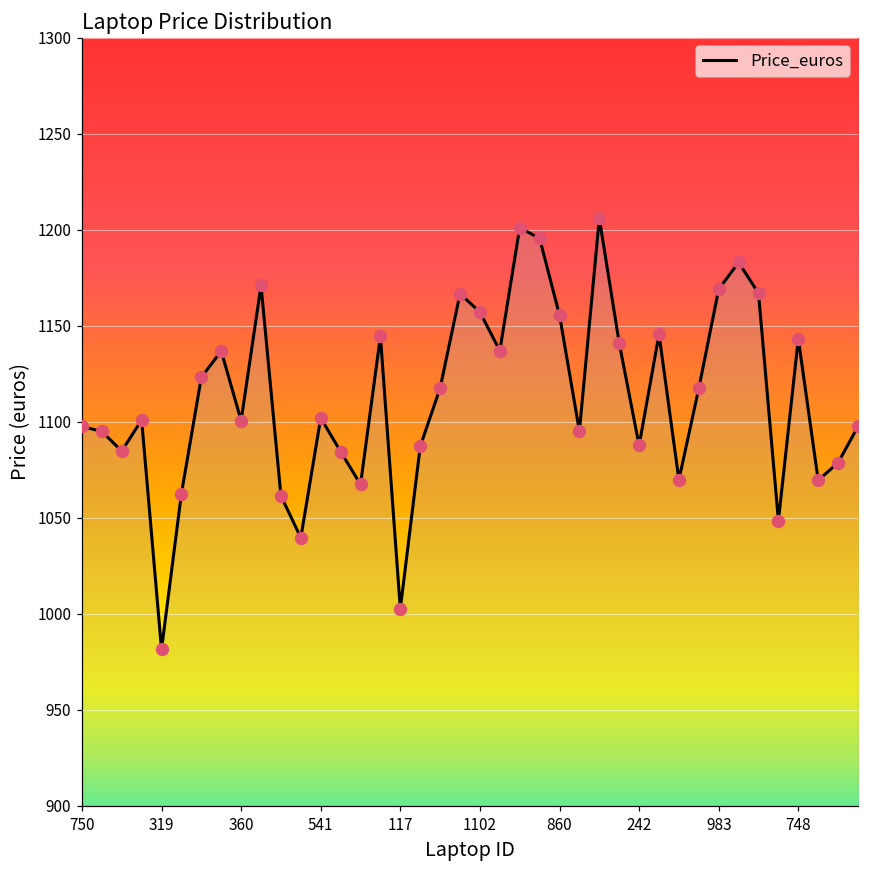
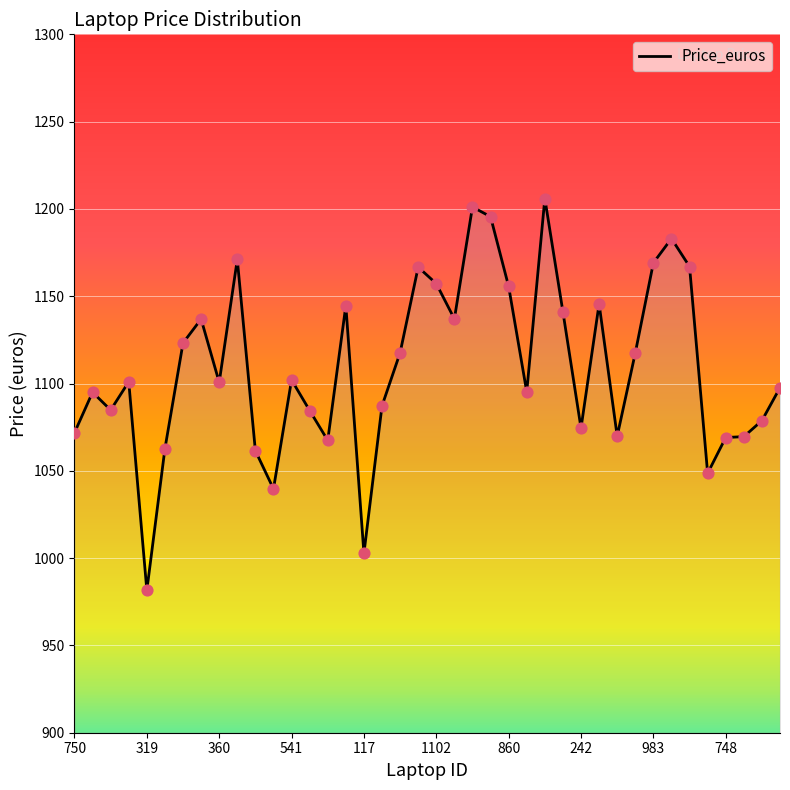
750: 1098 -> 1072
242: 1088 -> 1074
748: 1143 -> 1069
